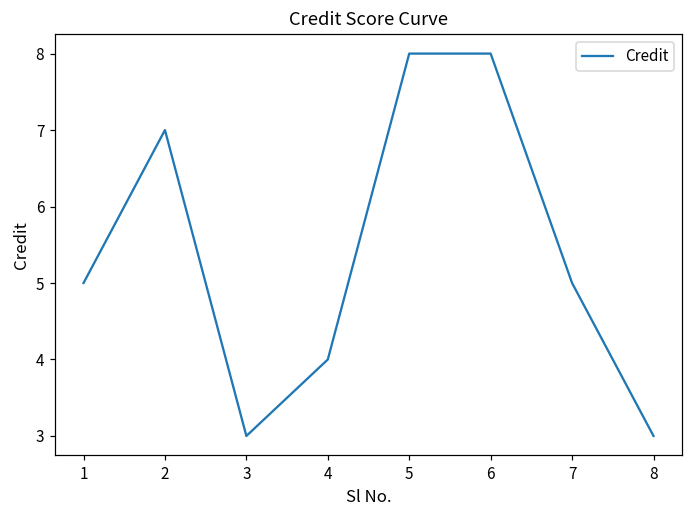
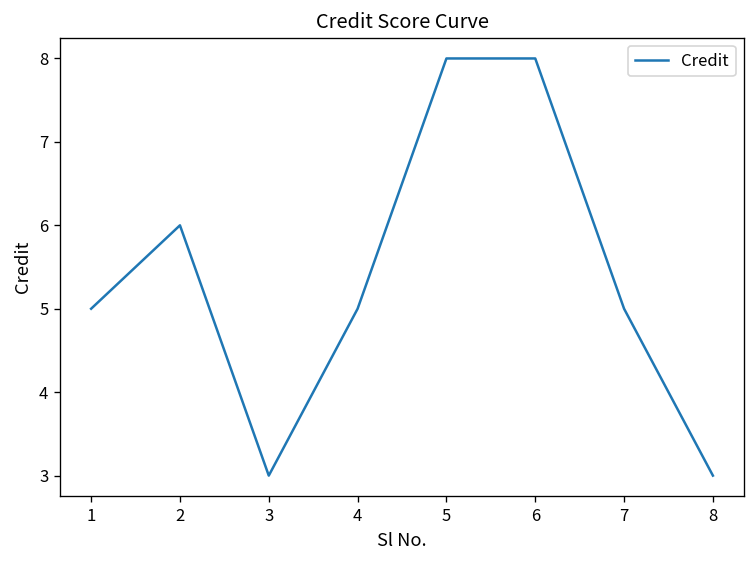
2: 7 -> 6
4: 4 -> 5
